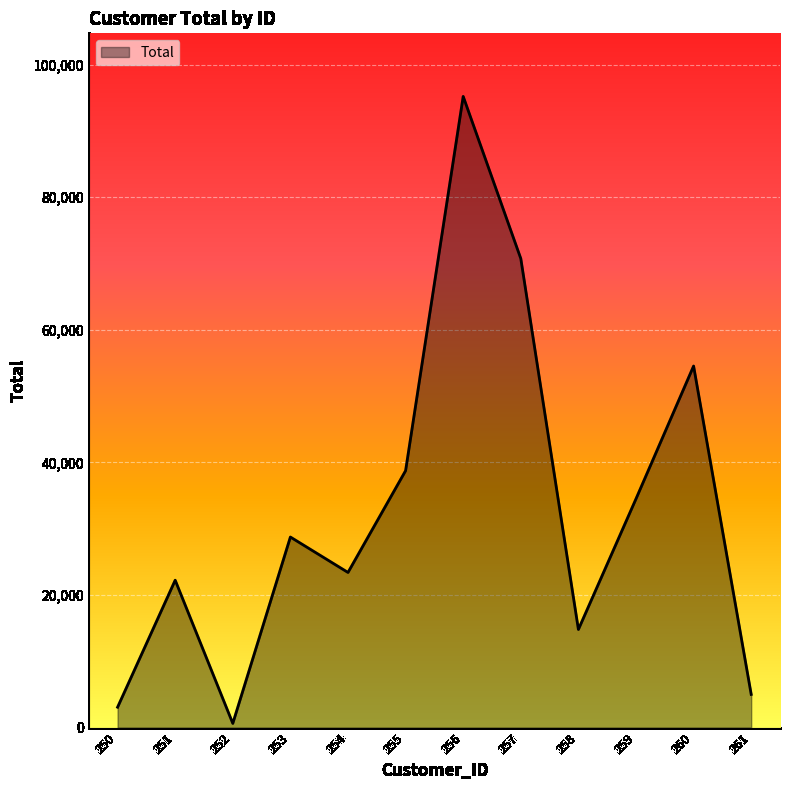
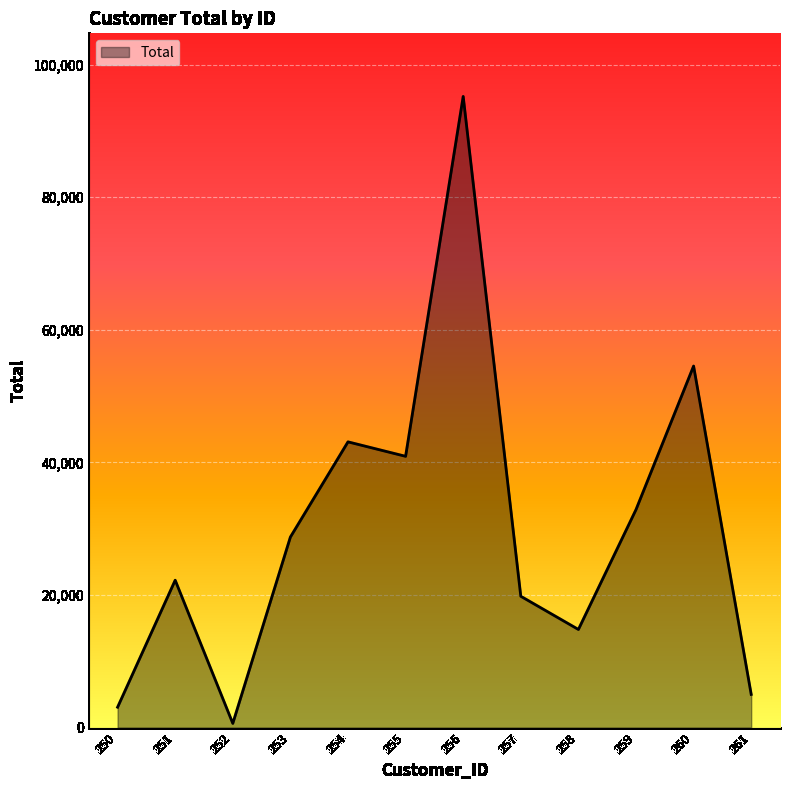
254: 23,000 -> 43,000
255: 39,000 -> 41,000
257: 71,000 -> 20,000
259: 34,000 -> 33,000
